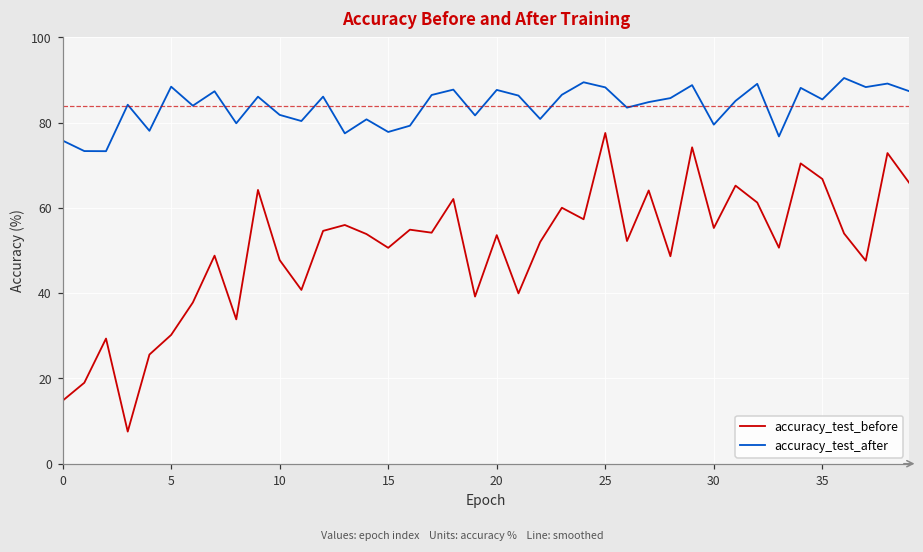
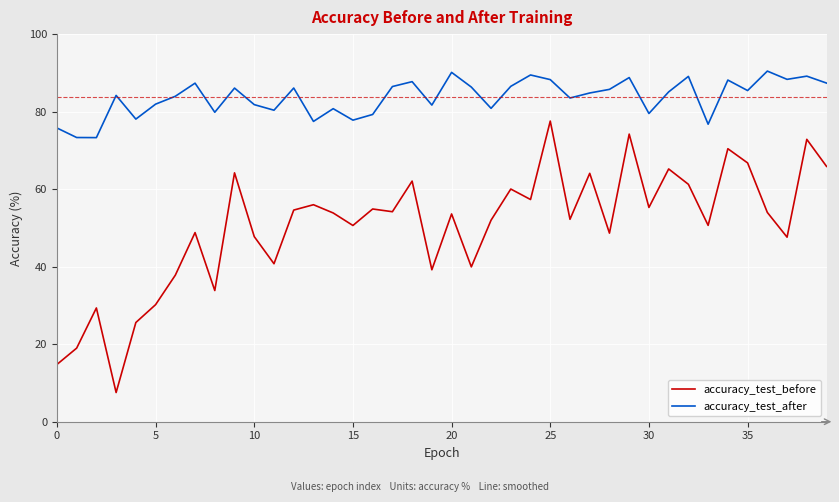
accuracy_test_after, 5: 88 -> 82
accuracy_test_after, 20: 88 -> 90
